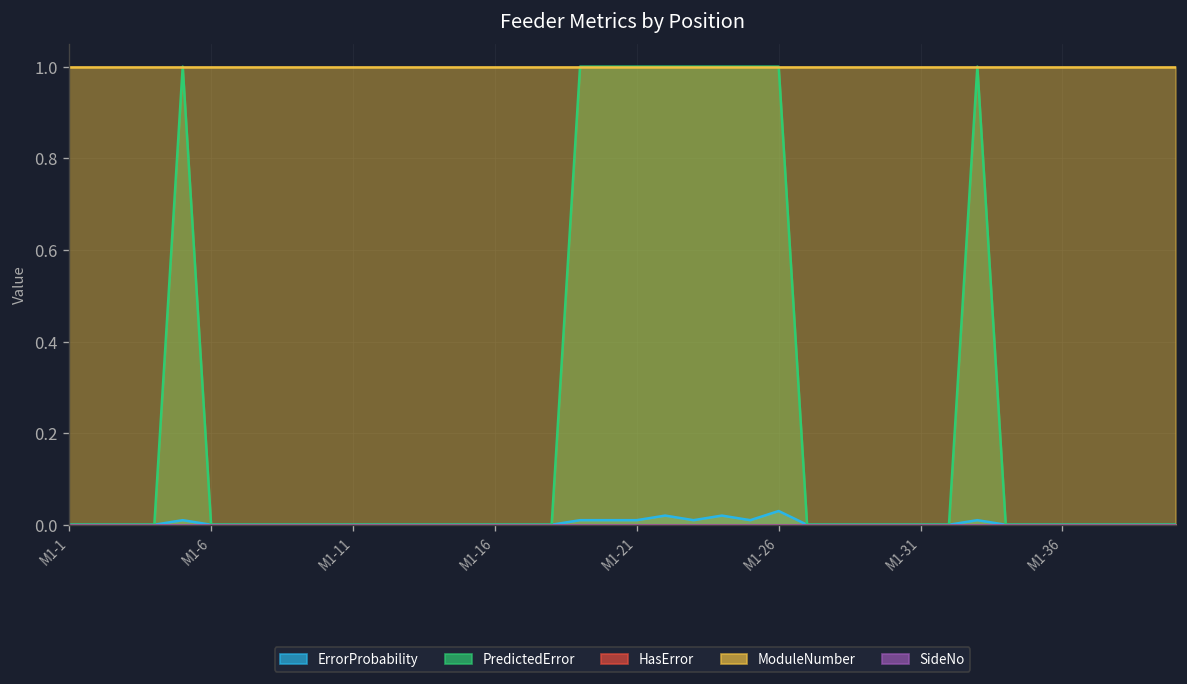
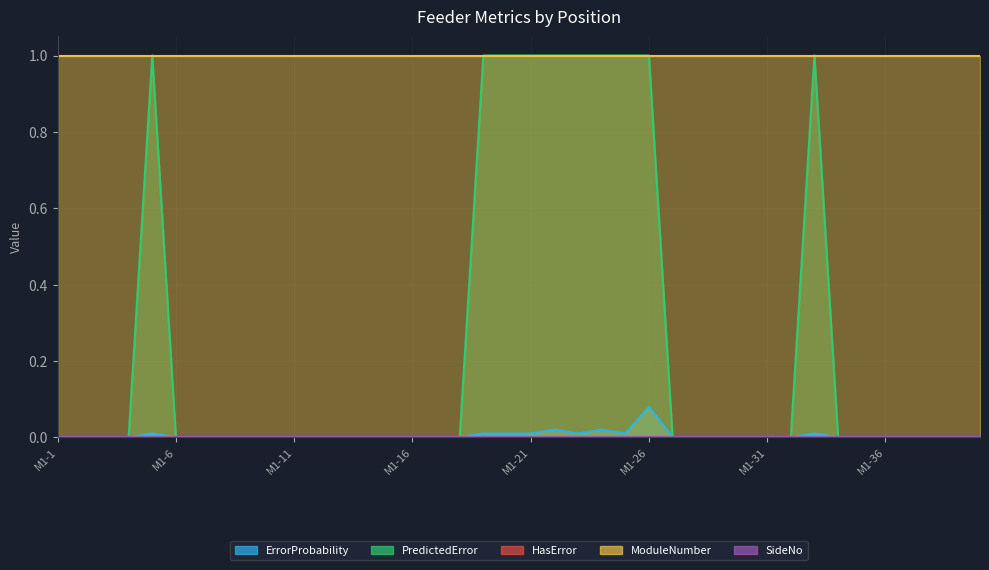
ErrorProbability, M1-26: 0.03 -> 0.08
